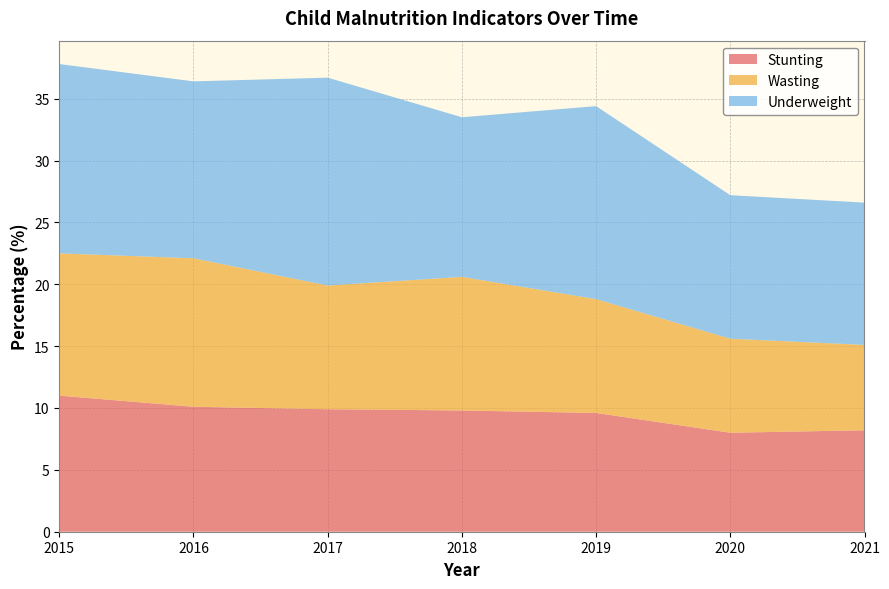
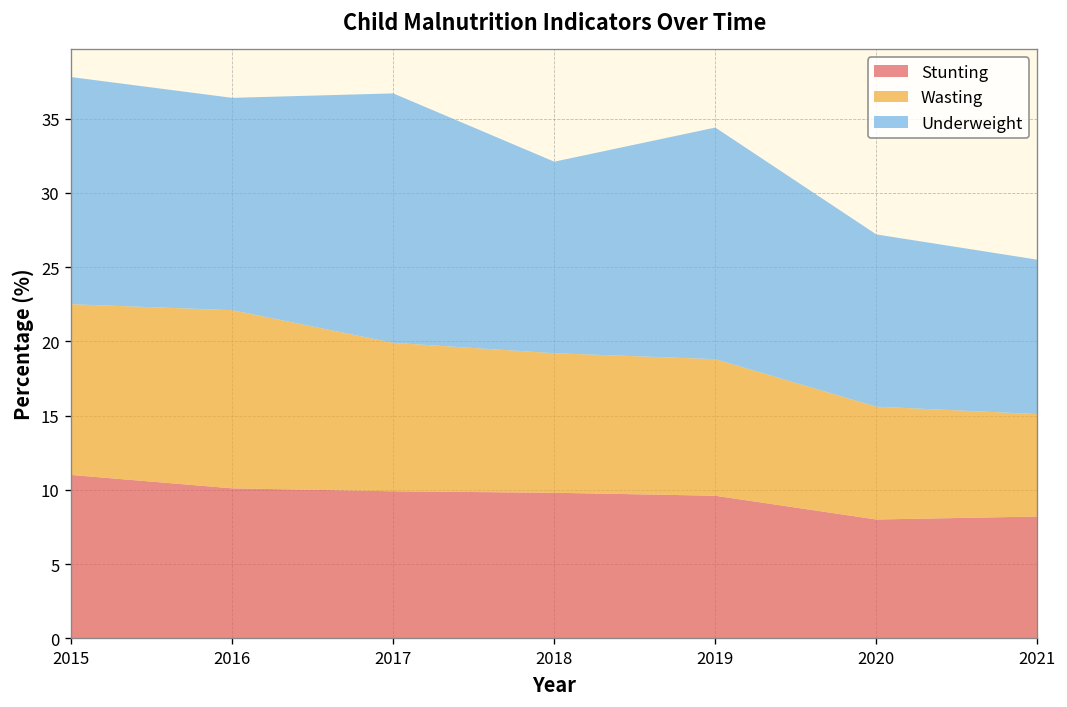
Wasting, 2018: 10.8 -> 9.4
Underweight, 2021: 11.5 -> 10.4
